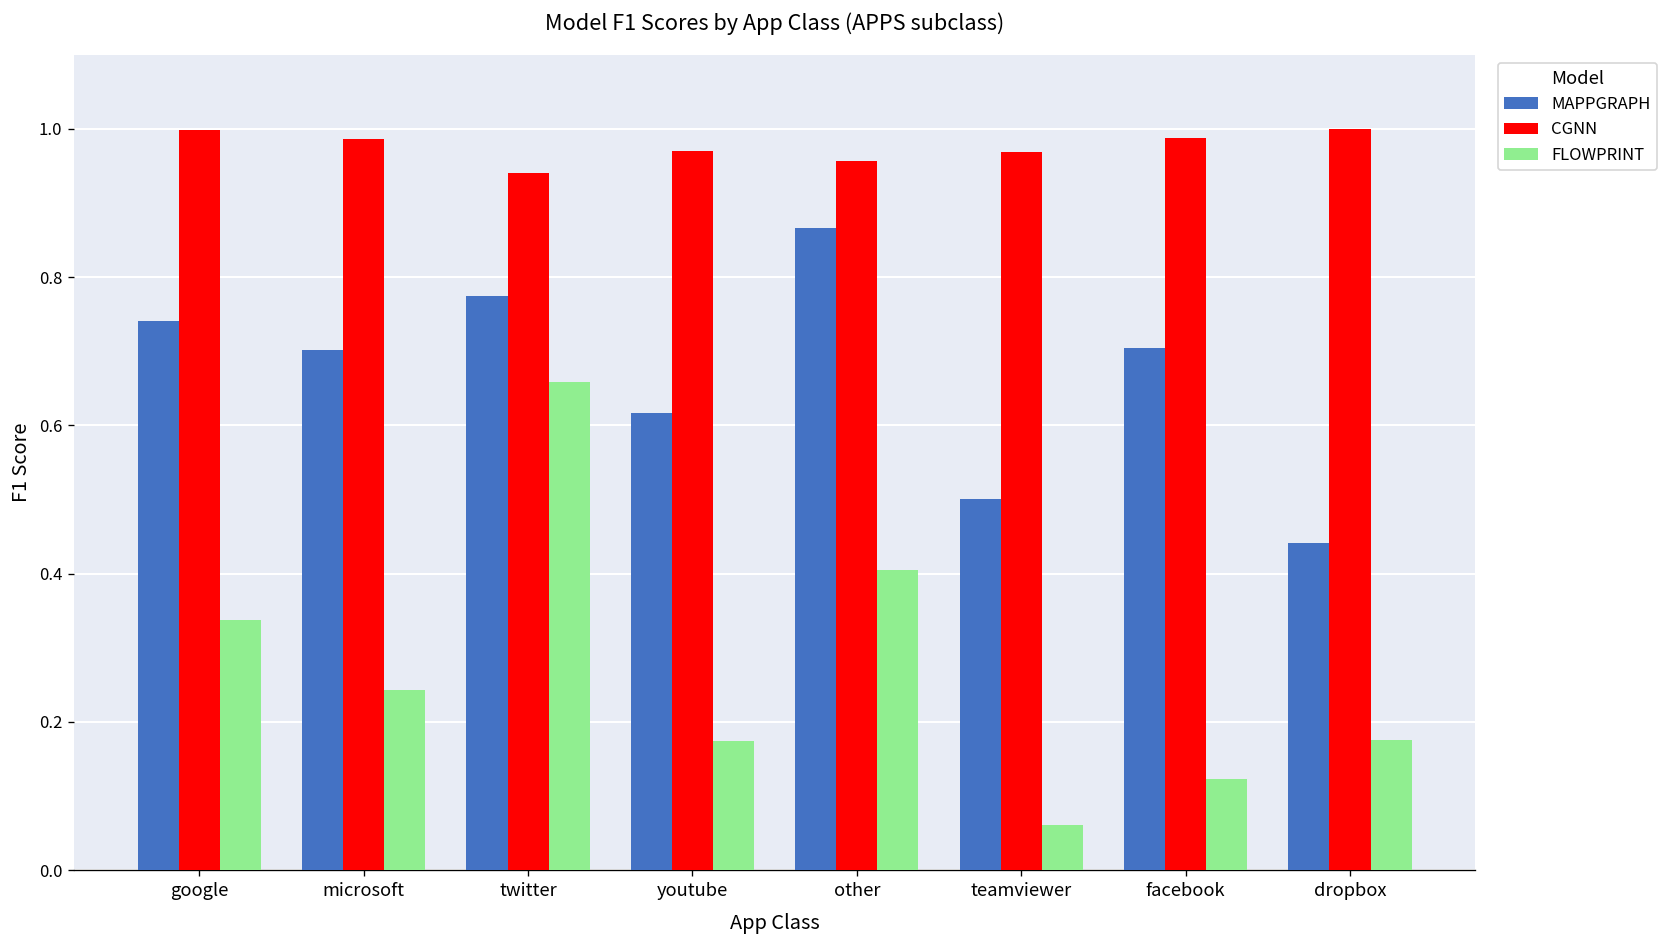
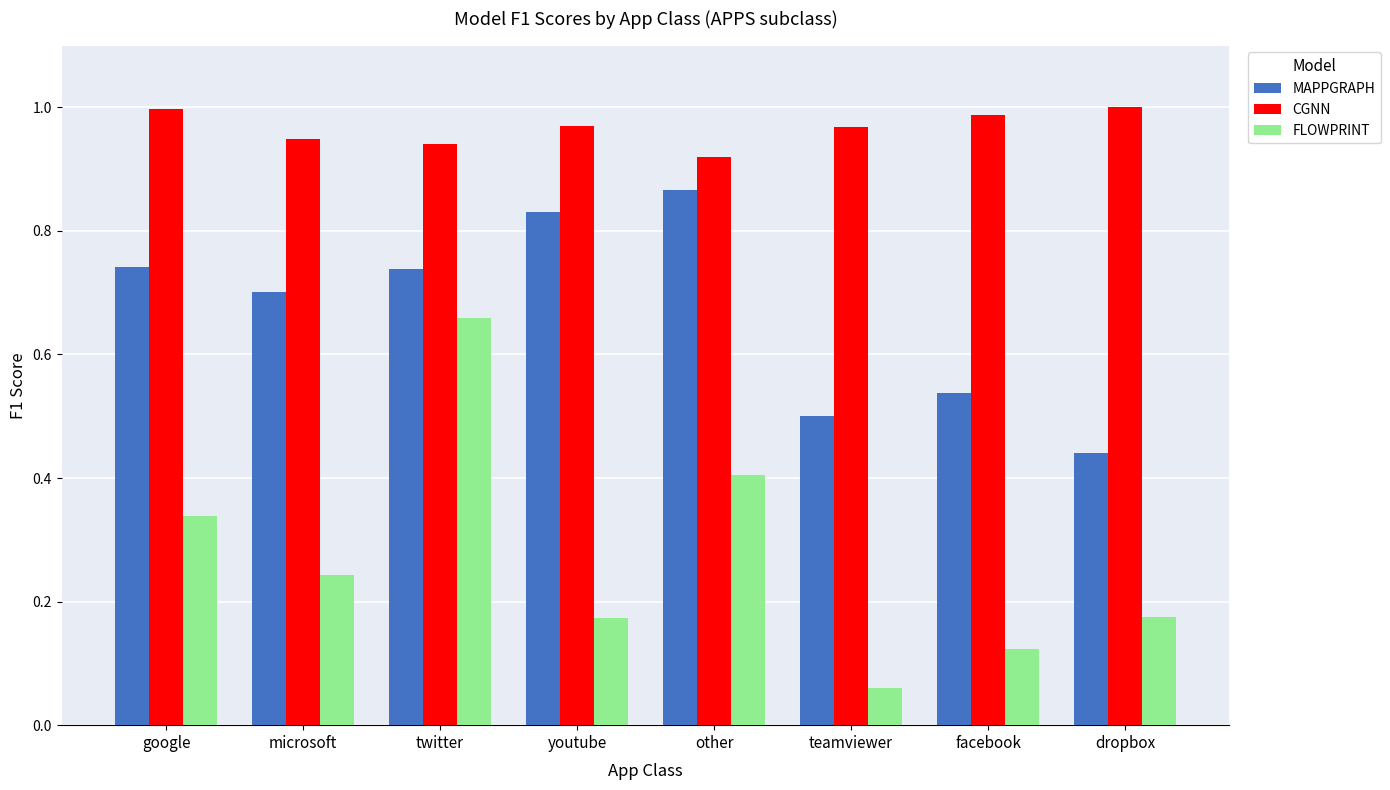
CGNN, microsoft: 0.99 -> 0.95
MAPPGRAPH, twitter: 0.77 -> 0.74
MAPPGRAPH, youtube: 0.62 -> 0.83
CGNN, other: 0.96 -> 0.92
MAPPGRAPH, facebook: 0.70 -> 0.54
